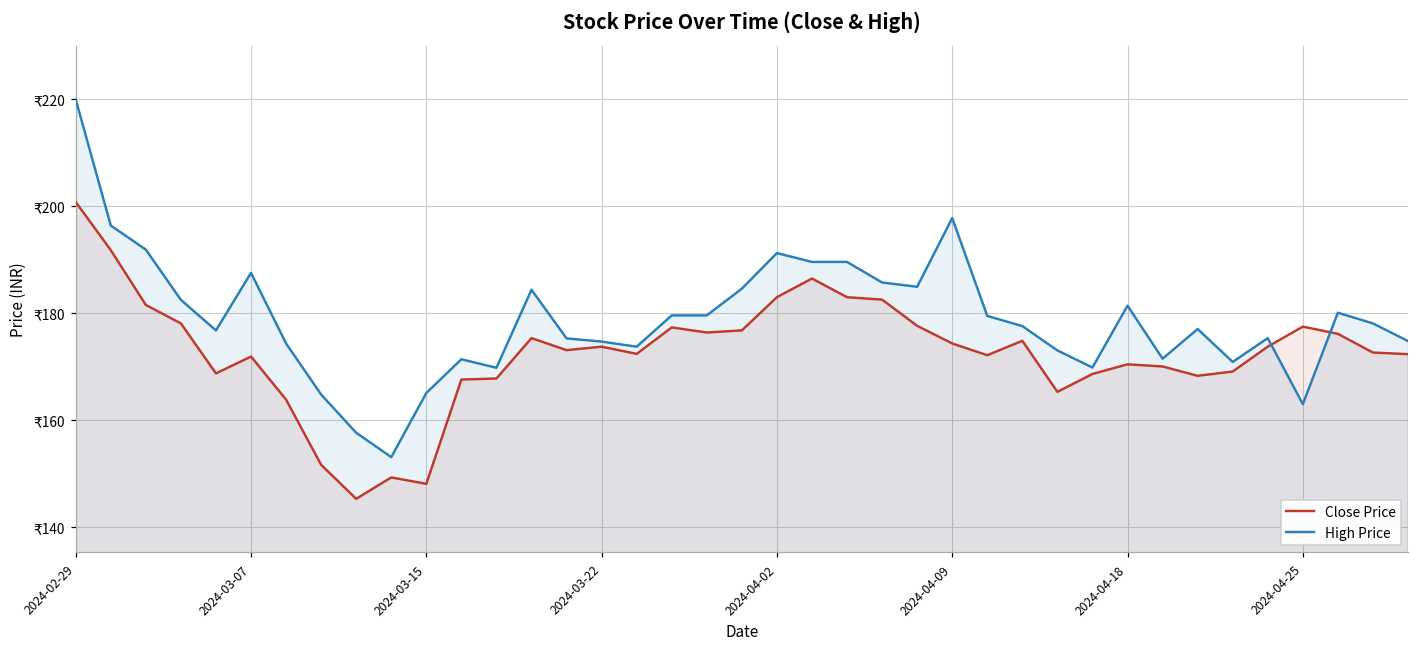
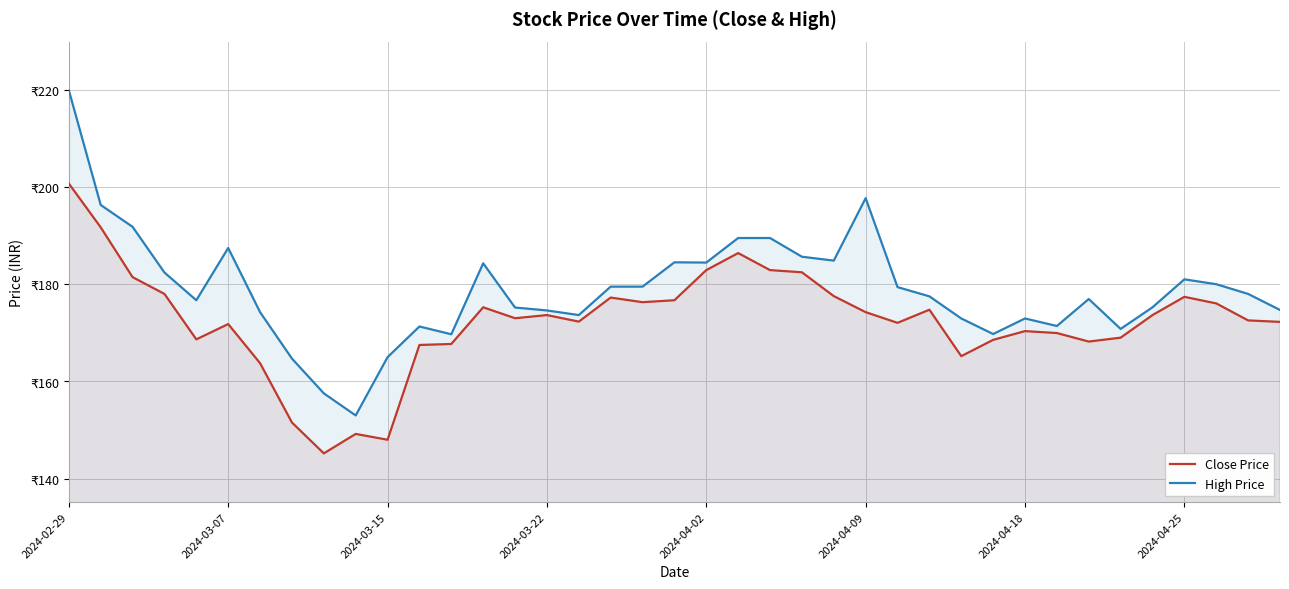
High Price, 2024-04-02: ₹191 -> ₹184
High Price, 2024-04-18: ₹181 -> ₹173
High Price, 2024-04-25: ₹163 -> ₹181
